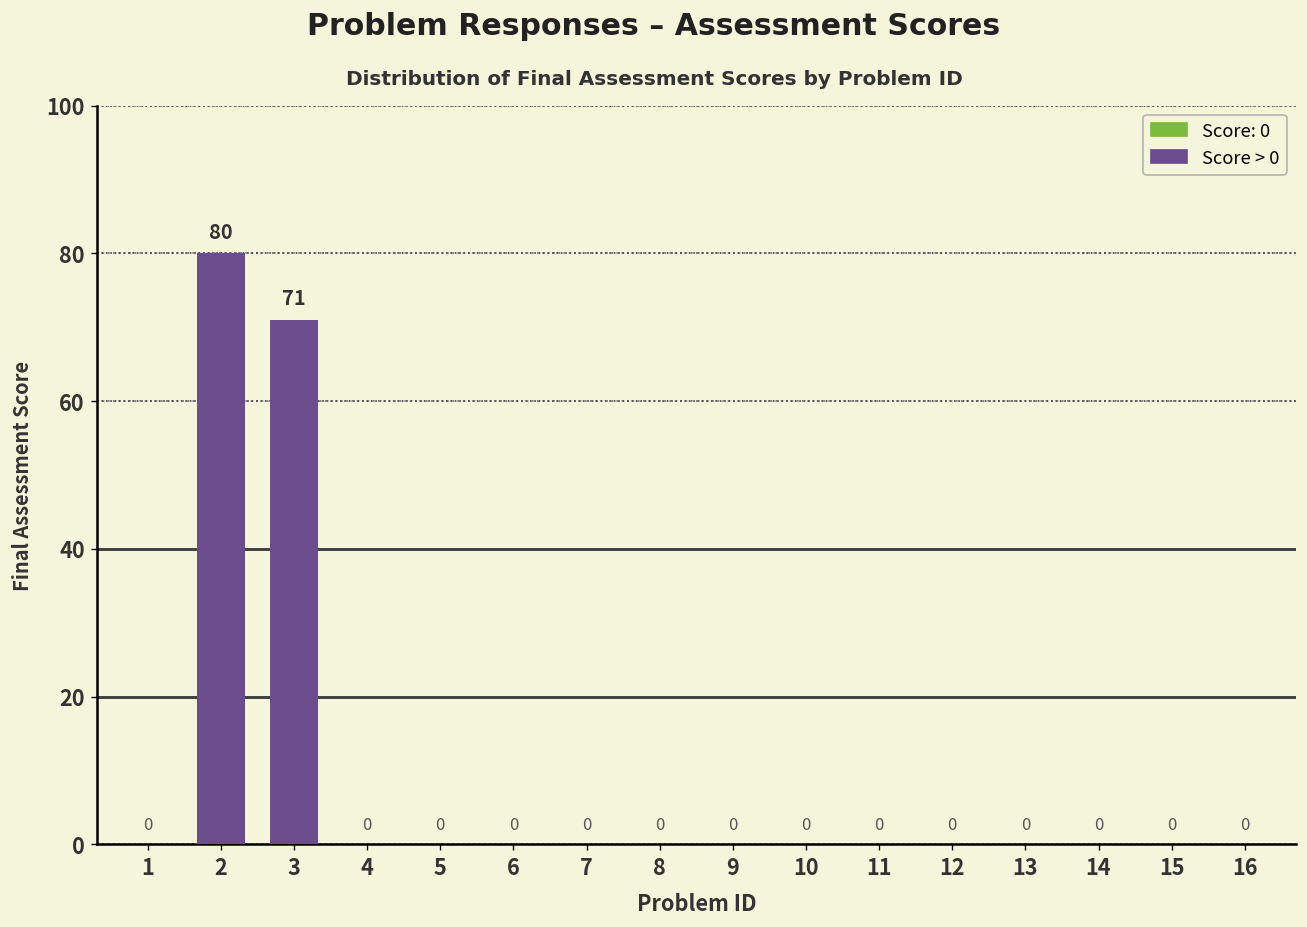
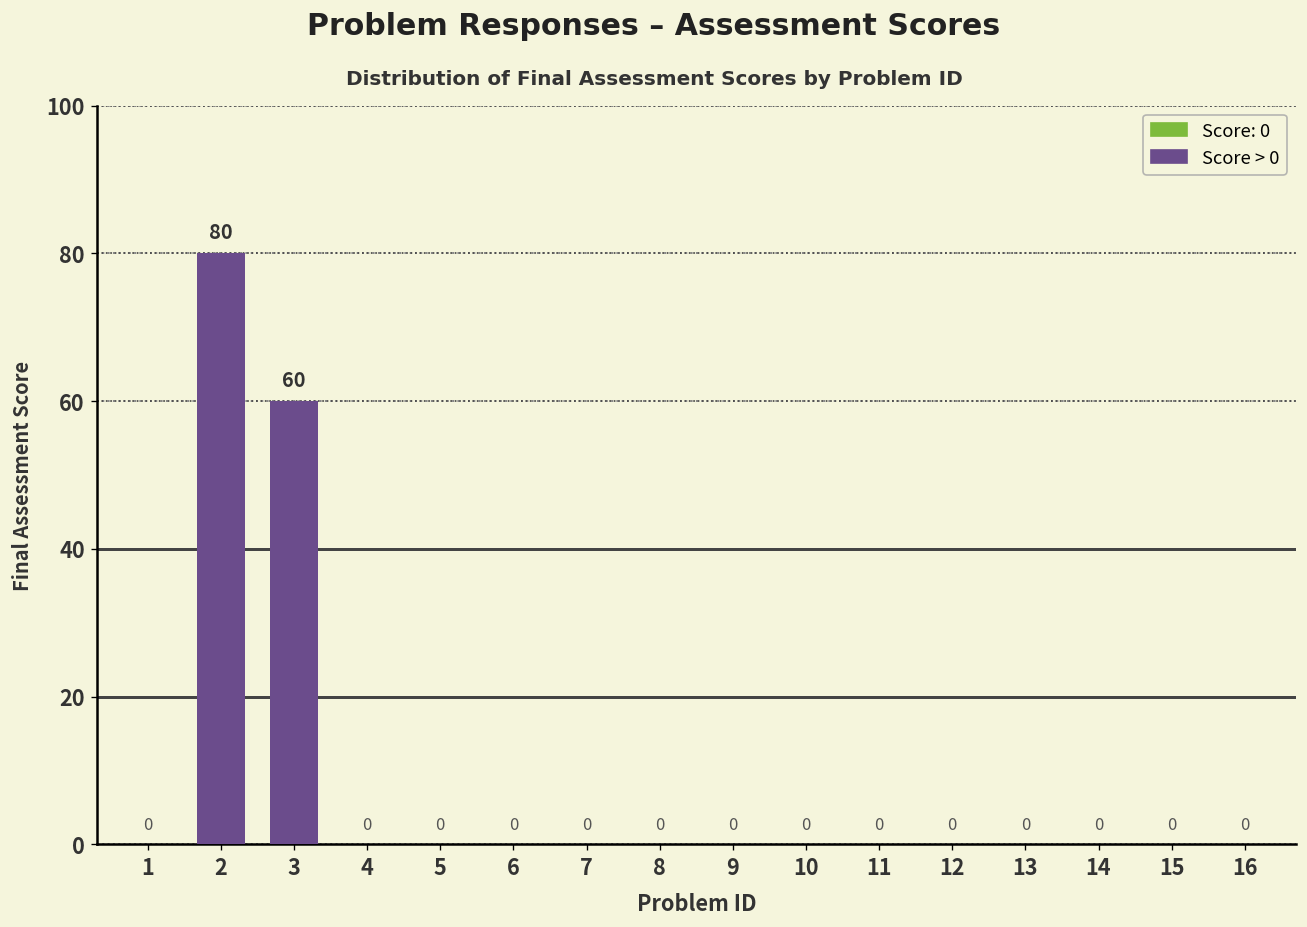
3: 71 -> 60
